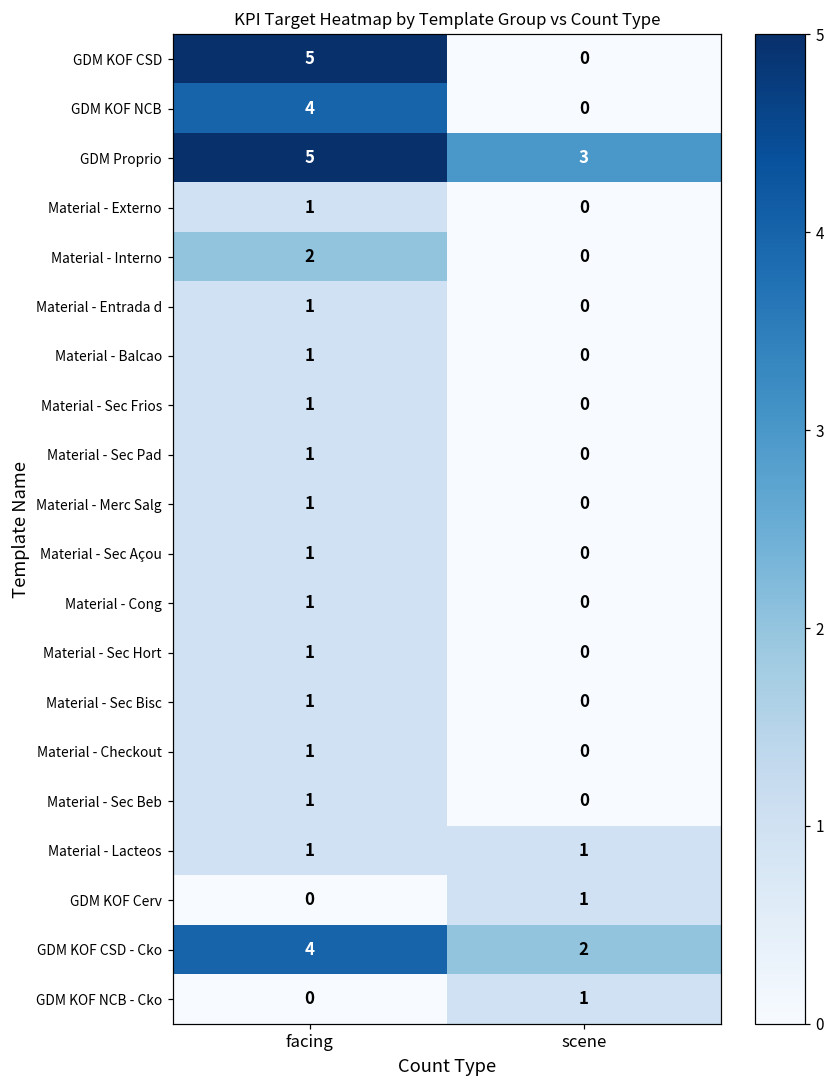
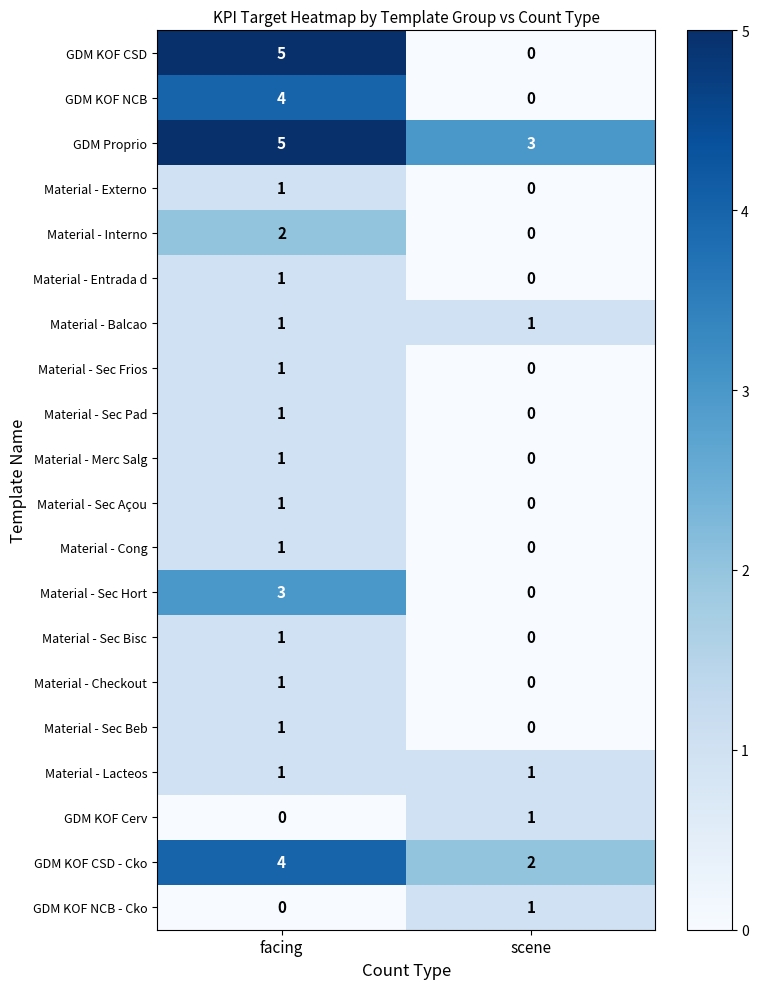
Material - Balcao, scene: 0 -> 1
Material - Sec Hort, facing: 1 -> 3
